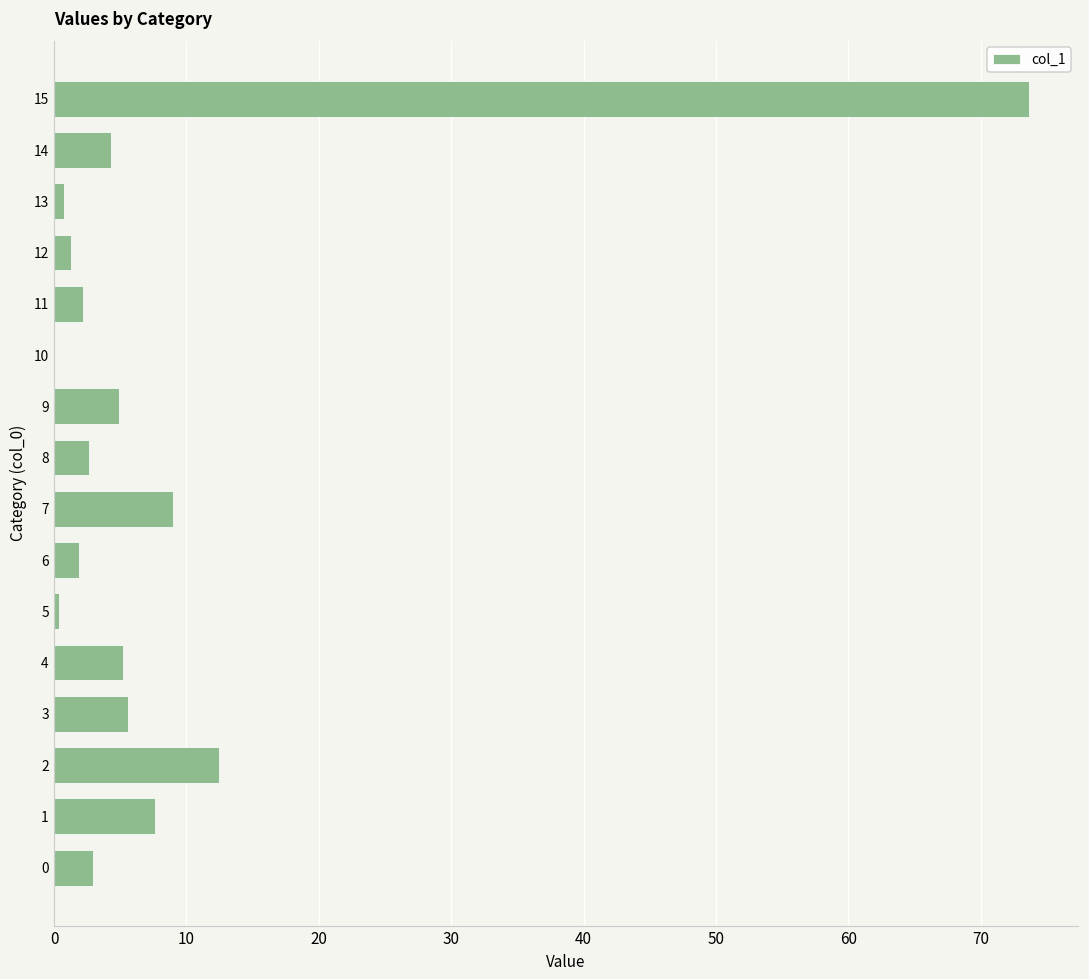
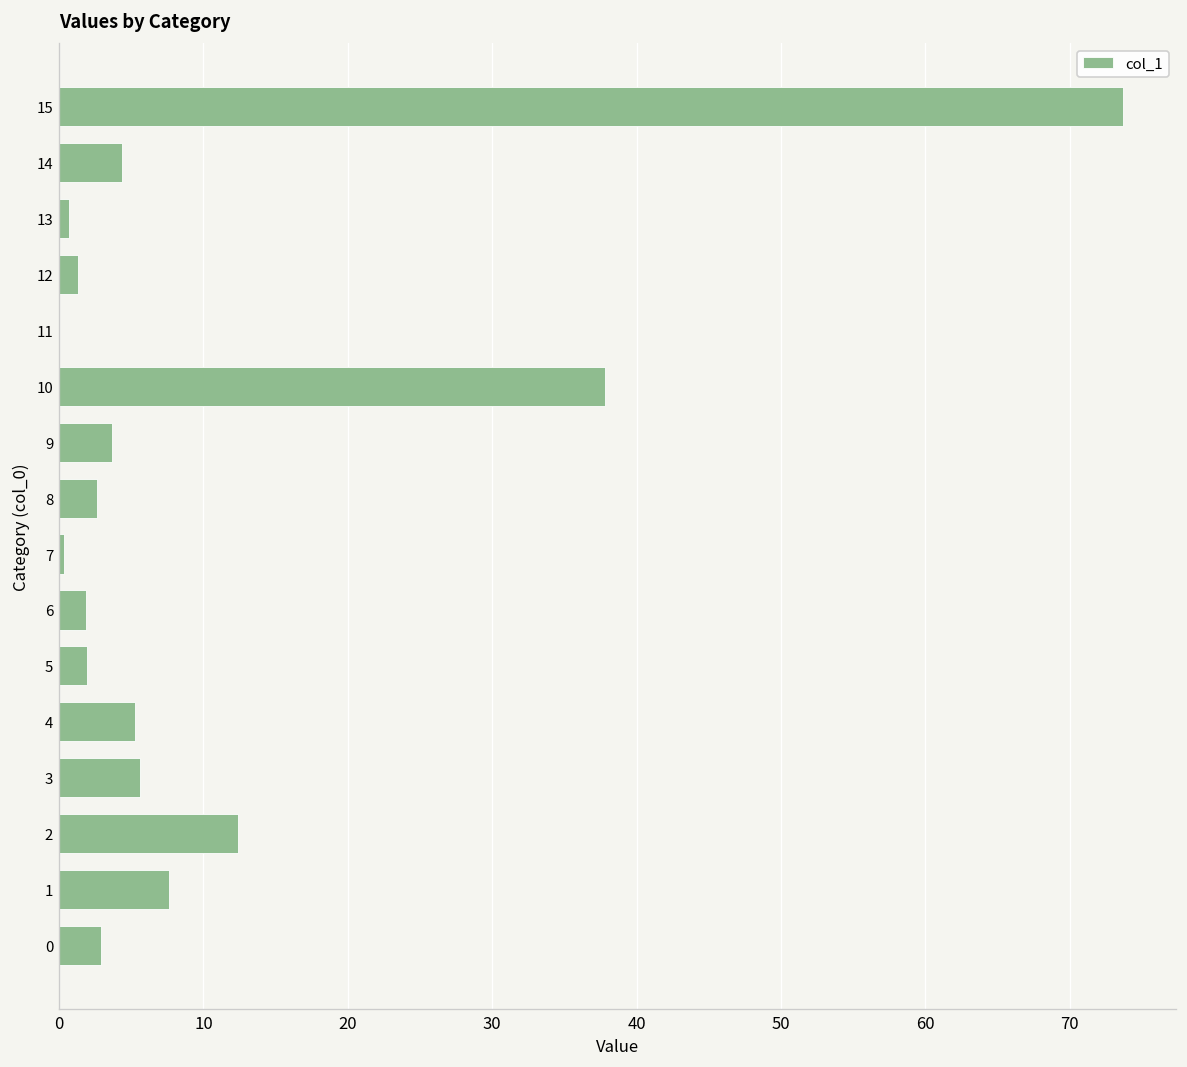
11: 2.2 -> 0.0
10: 0.0 -> 37.8
9: 4.9 -> 3.6
7: 9.0 -> 0.4
5: 0.4 -> 2.0
